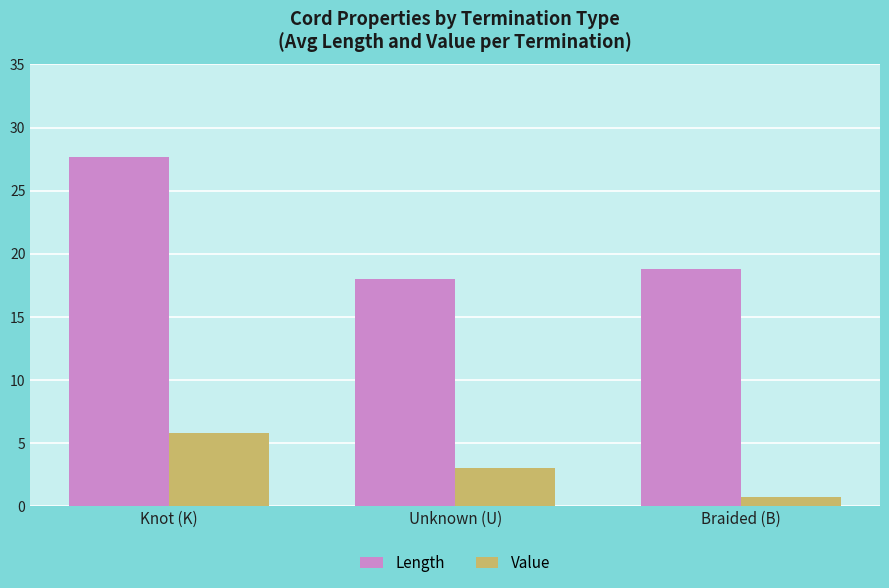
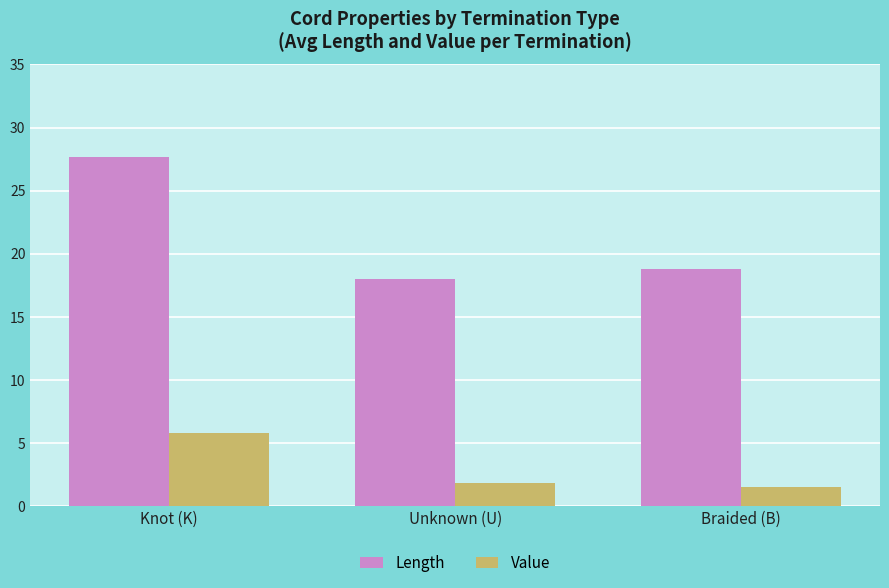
Value, Unknown (U): 3.0 -> 1.8
Value, Braided (B): 0.7 -> 1.5
